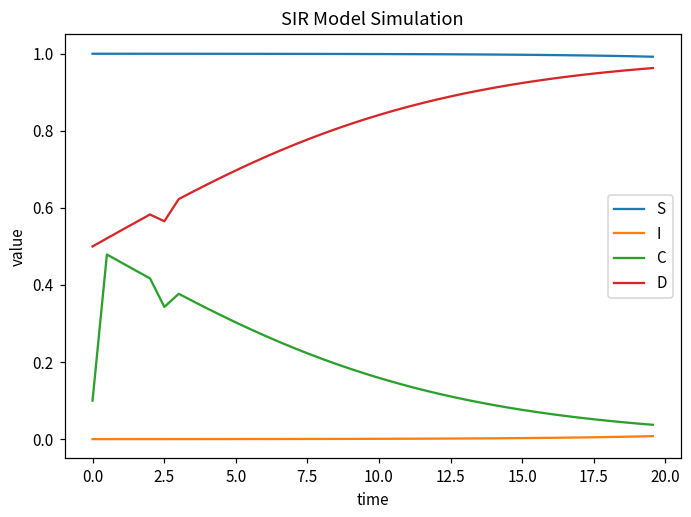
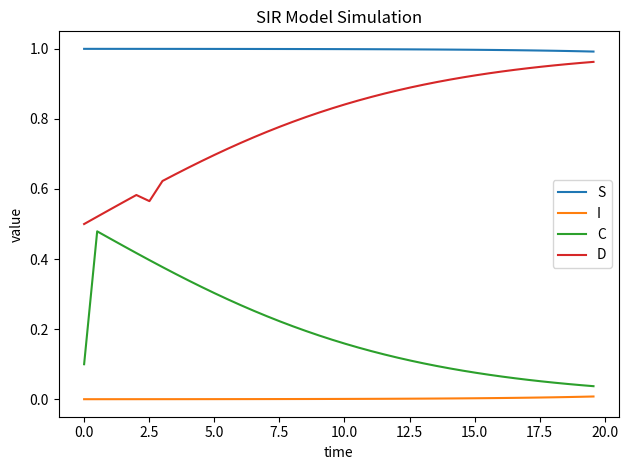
C, 2.5: 0.34 -> 0.40
